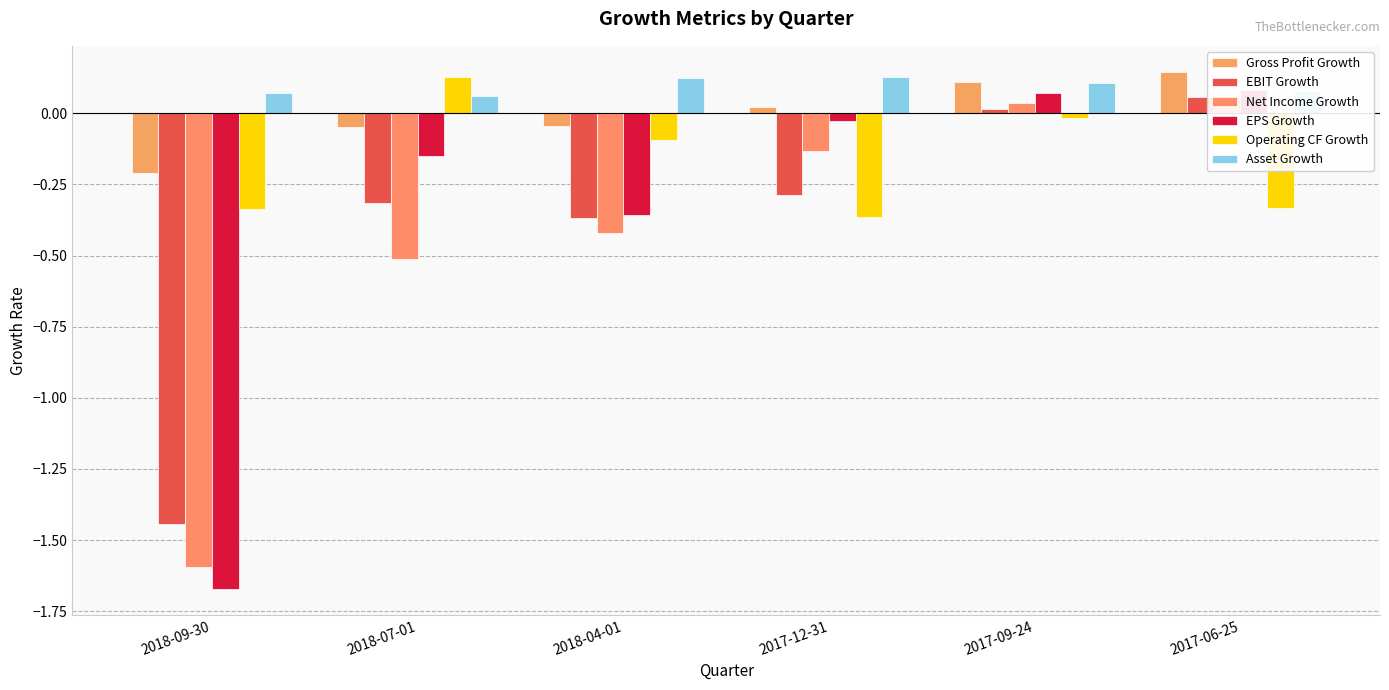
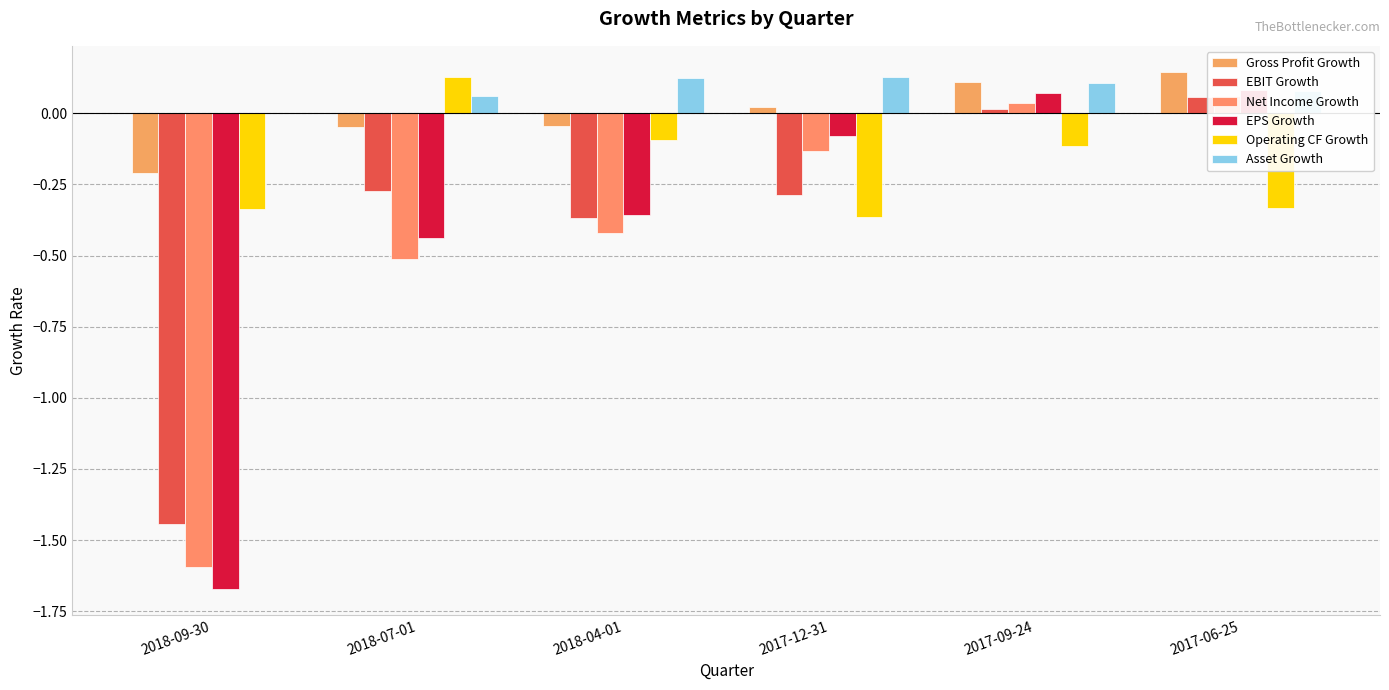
Asset Growth, 2018-09-30: 0.07 -> 0.00
EBIT Growth, 2018-07-01: -0.32 -> -0.27
EPS Growth, 2018-07-01: -0.15 -> -0.44
EPS Growth, 2017-12-31: -0.03 -> -0.08
Operating CF Growth, 2017-09-24: -0.02 -> -0.11
